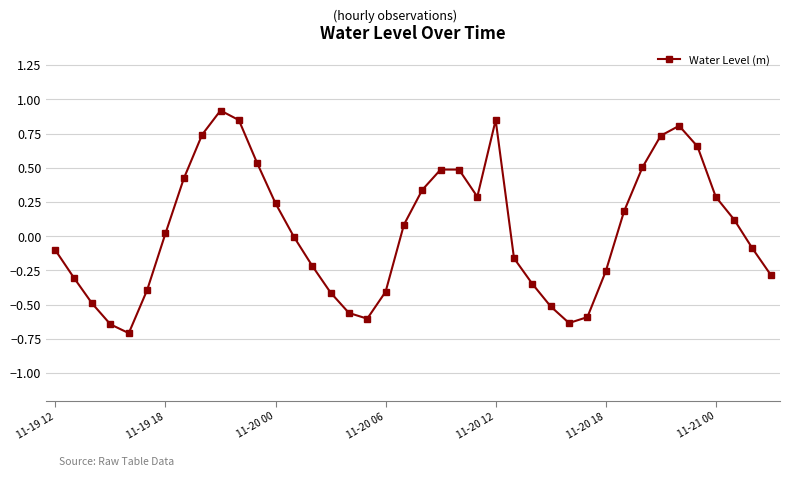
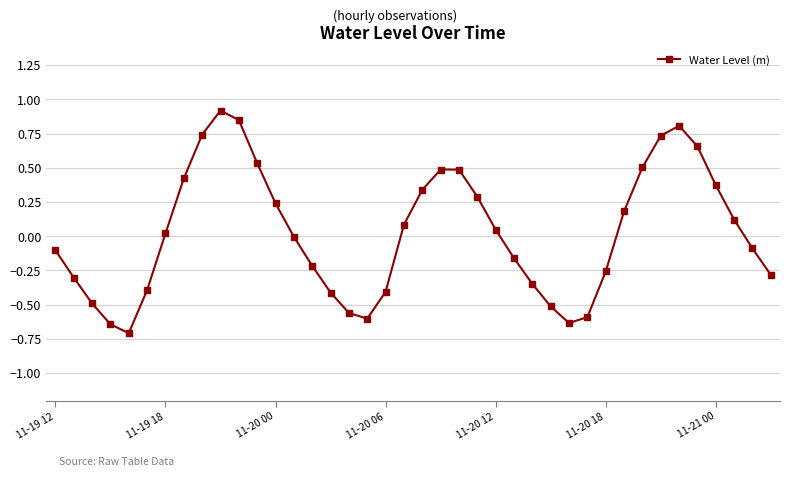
11-20 12: 0.85 -> 0.05
11-21 00: 0.29 -> 0.37
